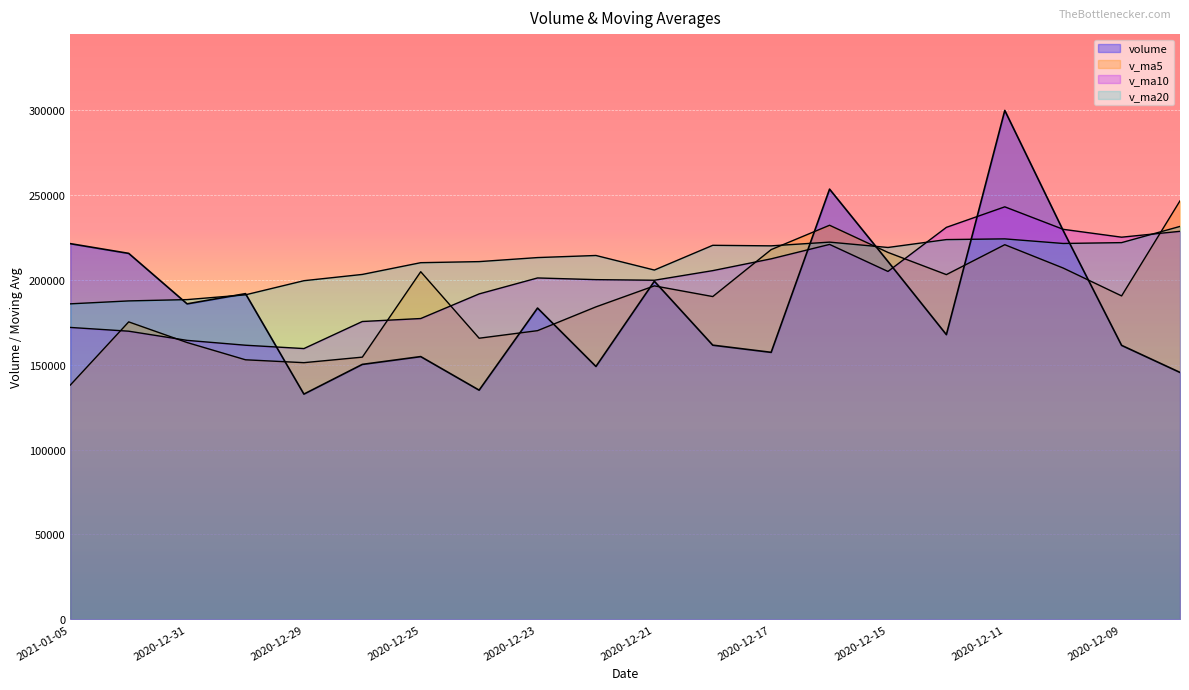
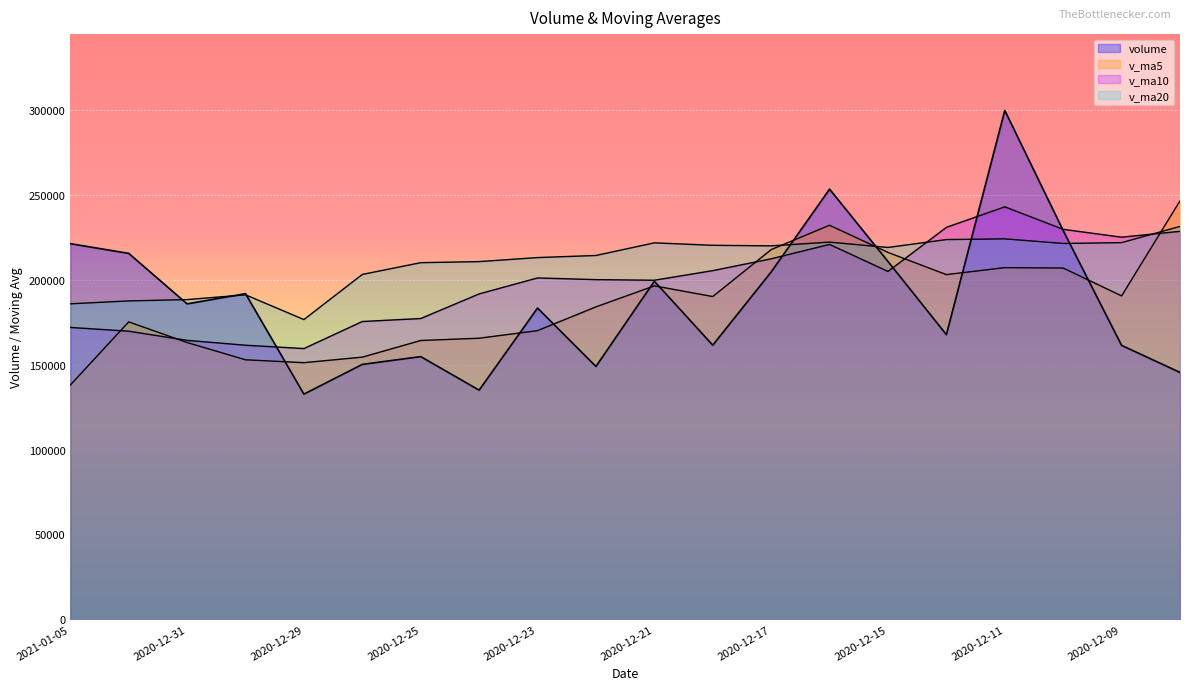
v_ma20, 2020-12-29: 199000 -> 177000
v_ma5, 2020-12-25: 205000 -> 164000
v_ma20, 2020-12-21: 206000 -> 222000
volume, 2020-12-17: 157000 -> 205000
v_ma5, 2020-12-11: 221000 -> 207000
